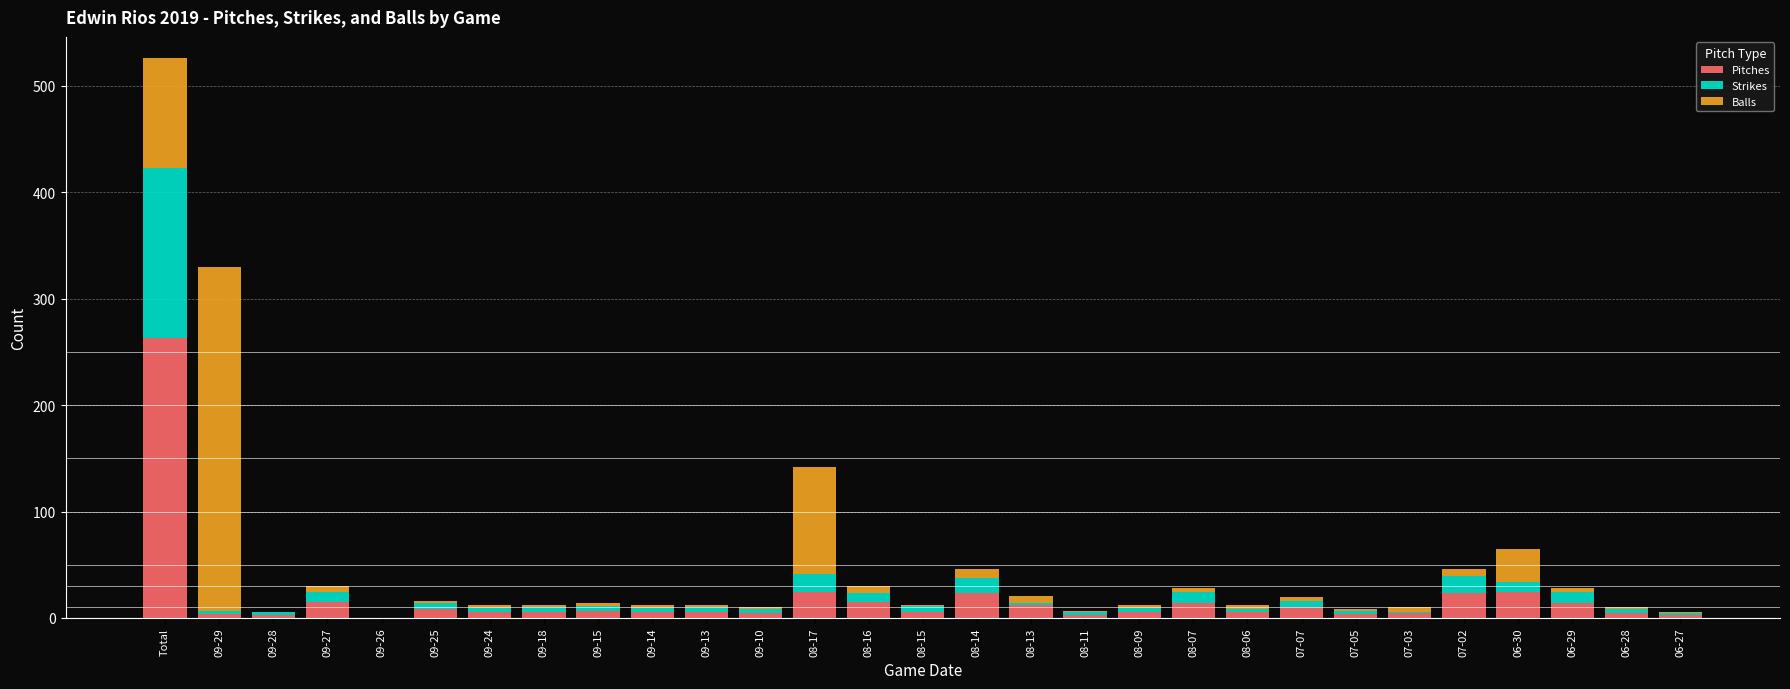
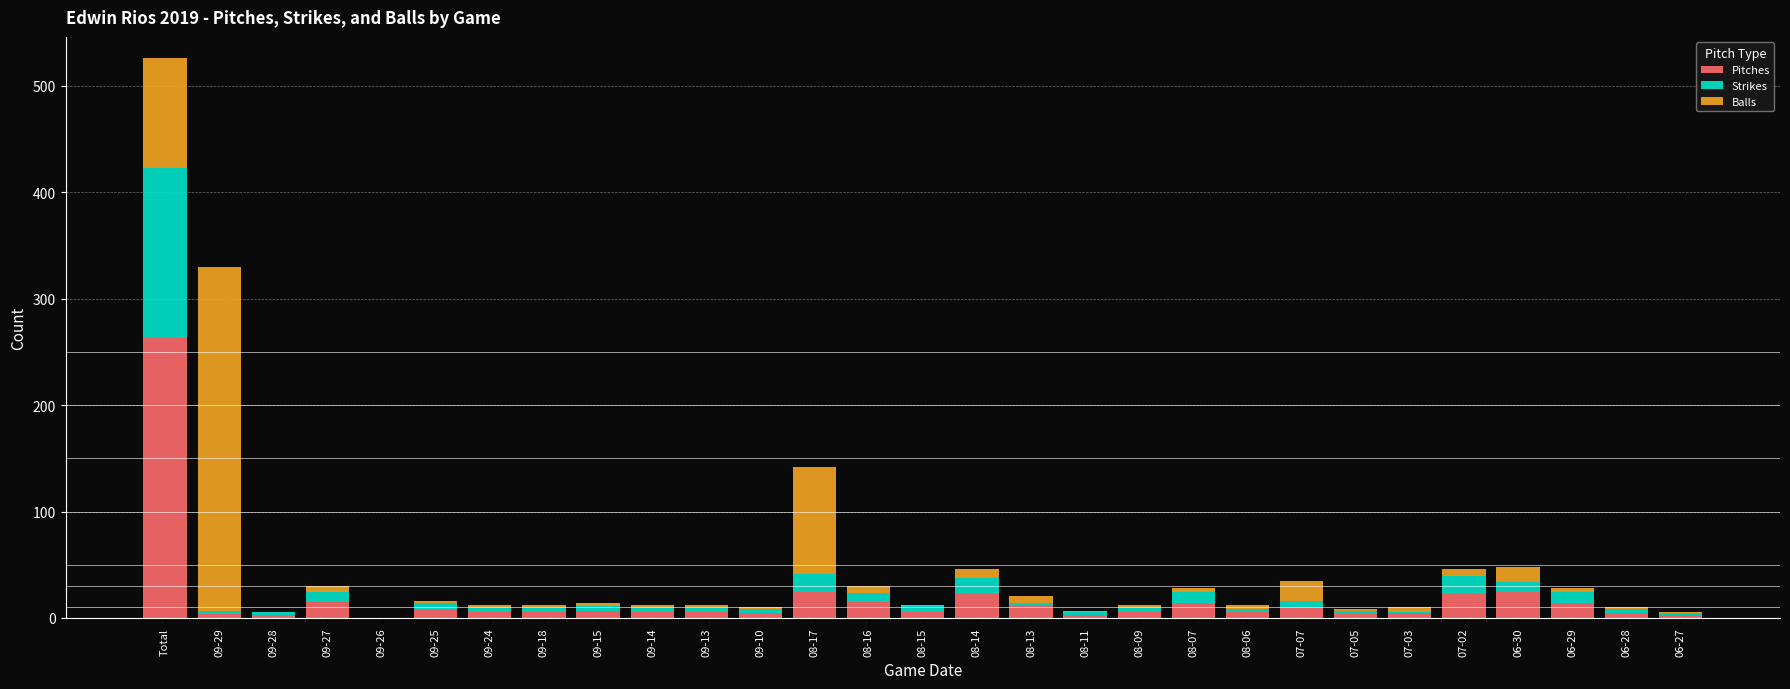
Balls, 07-07: 4 -> 19
Balls, 06-30: 31 -> 14
